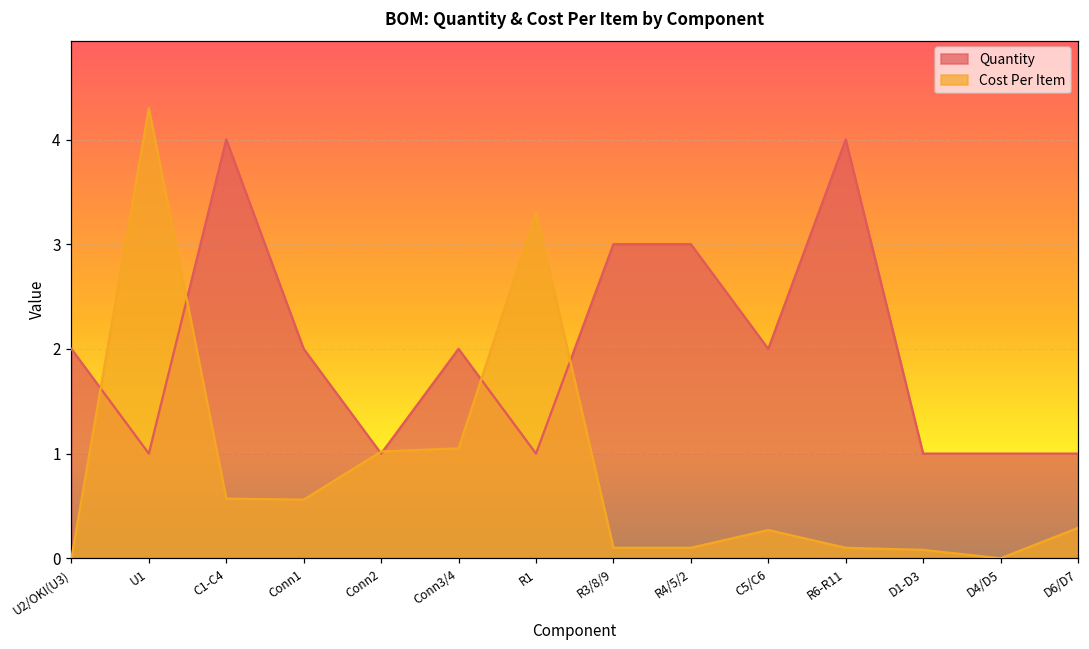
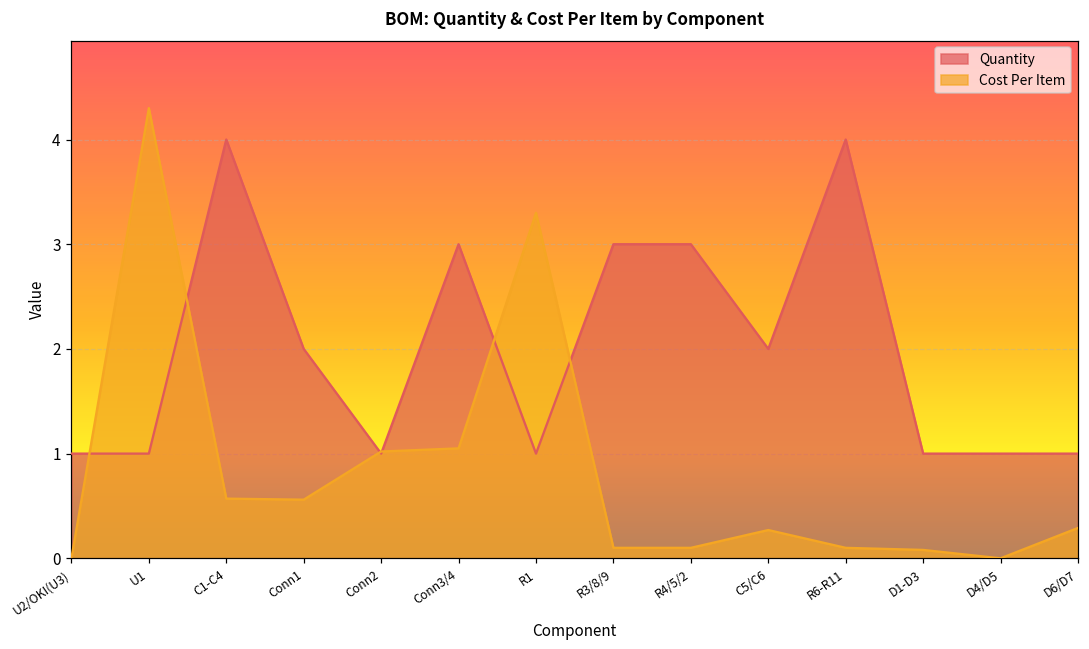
Quantity, U2/OKI(U3): 2 -> 1
Quantity, Conn3/4: 2 -> 3
